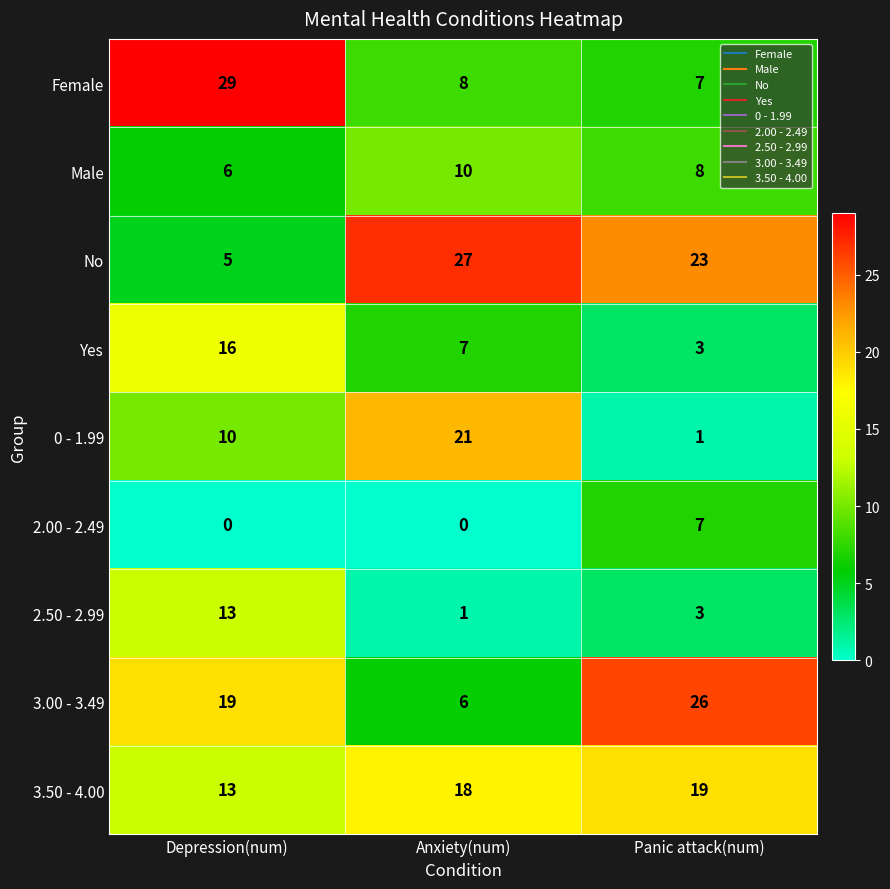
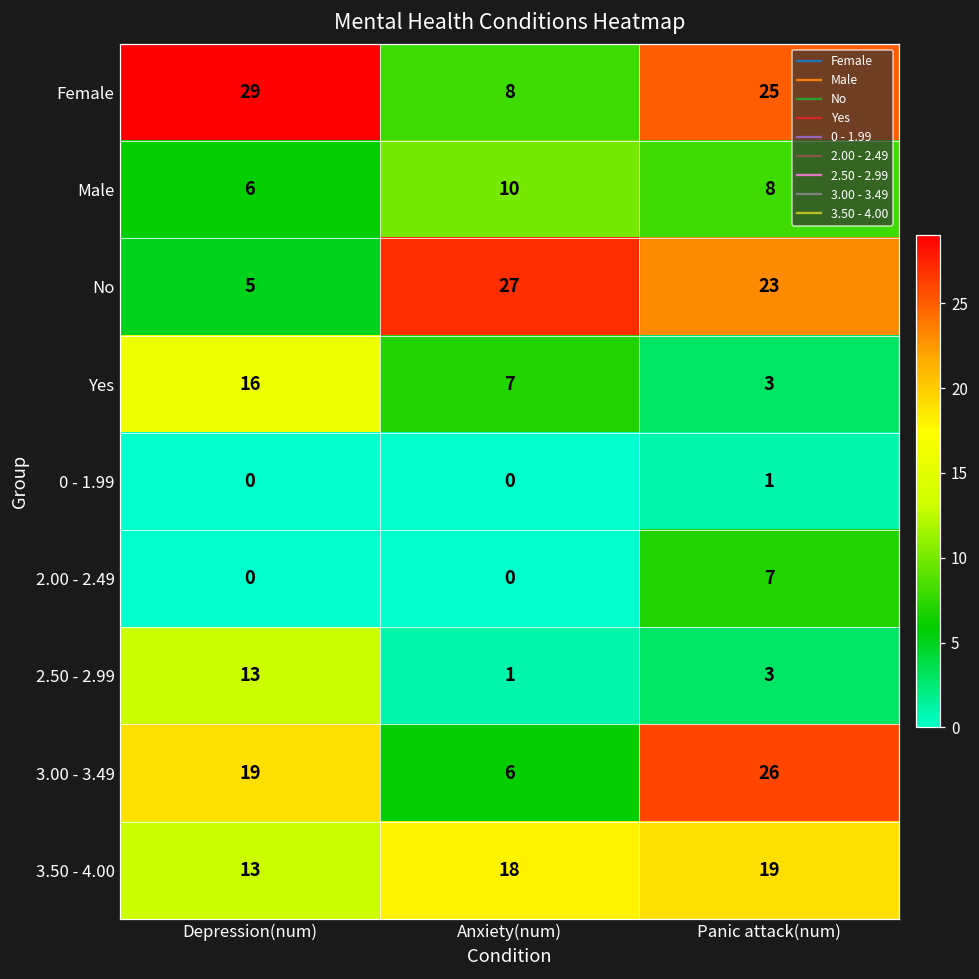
Female, Panic attack(num): 7 -> 25
0 - 1.99, Depression(num): 10 -> 0
0 - 1.99, Anxiety(num): 21 -> 0
